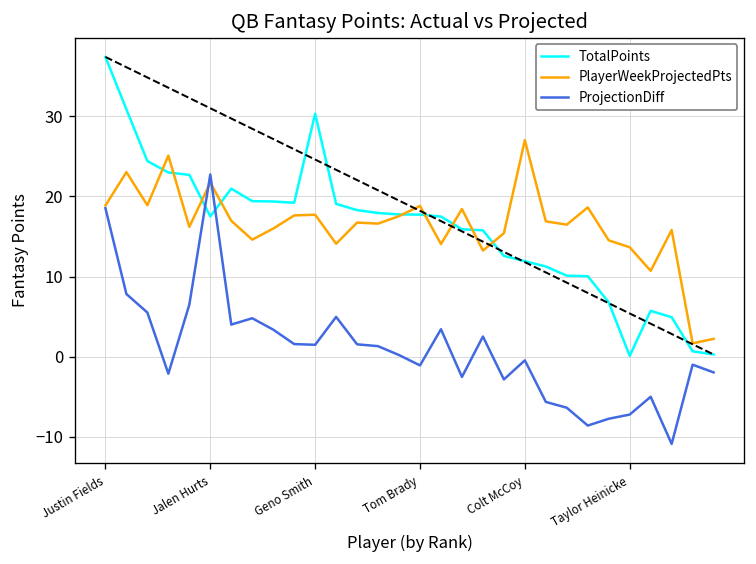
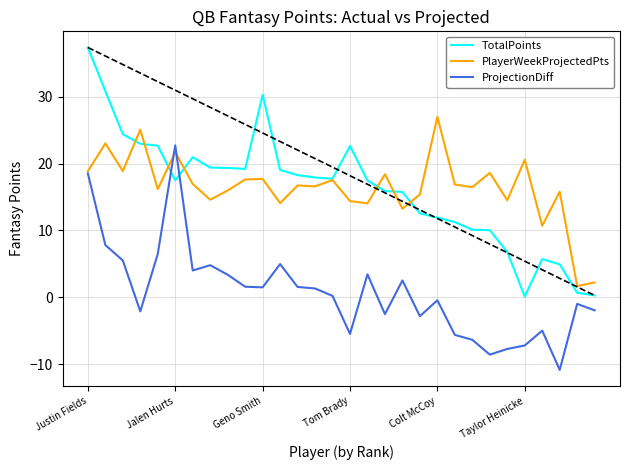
TotalPoints, Tom Brady: 18 -> 23
PlayerWeekProjectedPts, Tom Brady: 19 -> 14
ProjectionDiff, Tom Brady: -1 -> -5
PlayerWeekProjectedPts, Taylor Heinicke: 14 -> 21
